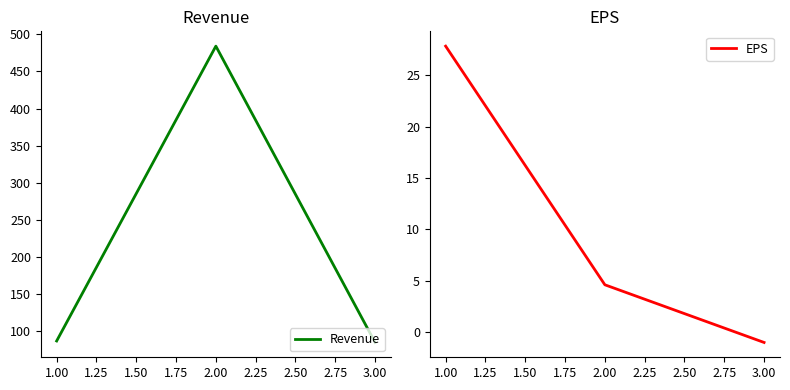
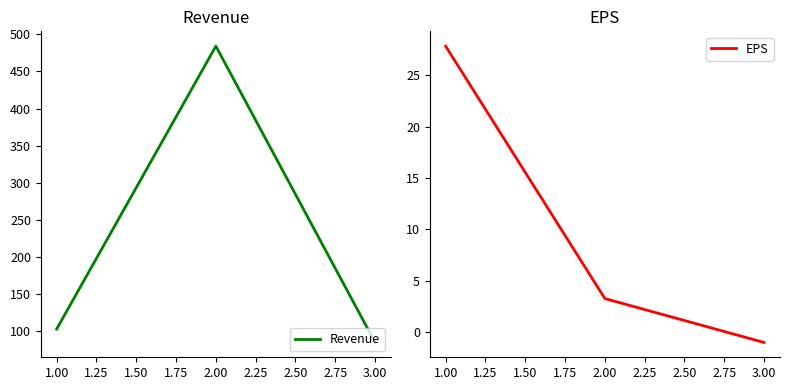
Revenue, 1.00: 90 -> 100
EPS, 2.00: 4.6 -> 3.3
